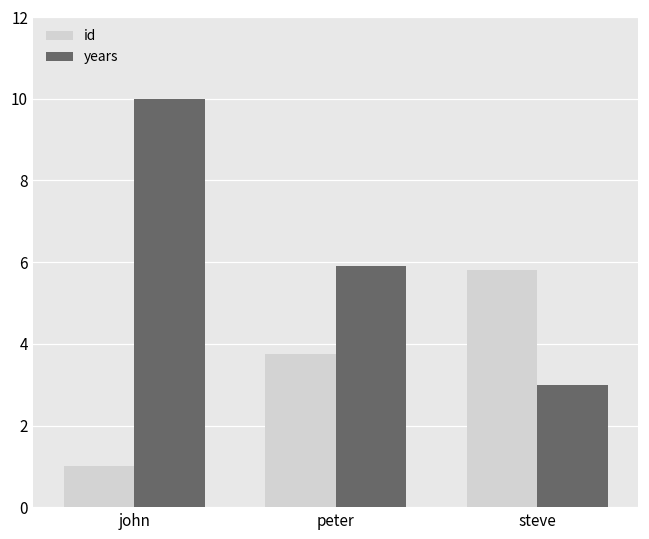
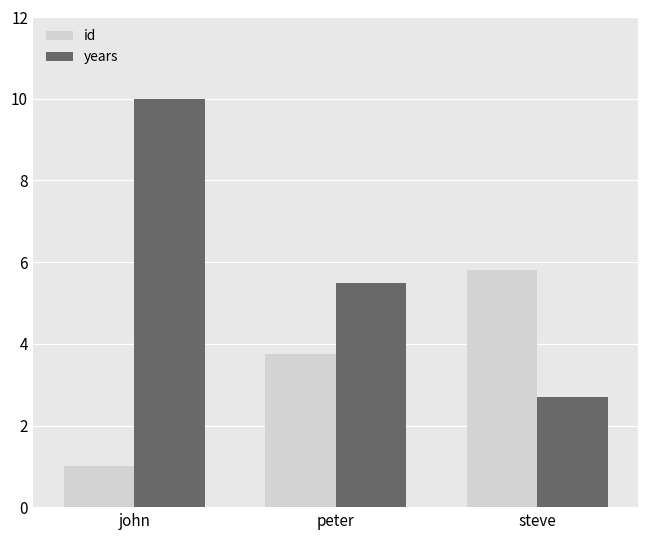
years, peter: 5.9 -> 5.5
years, steve: 3.0 -> 2.7
